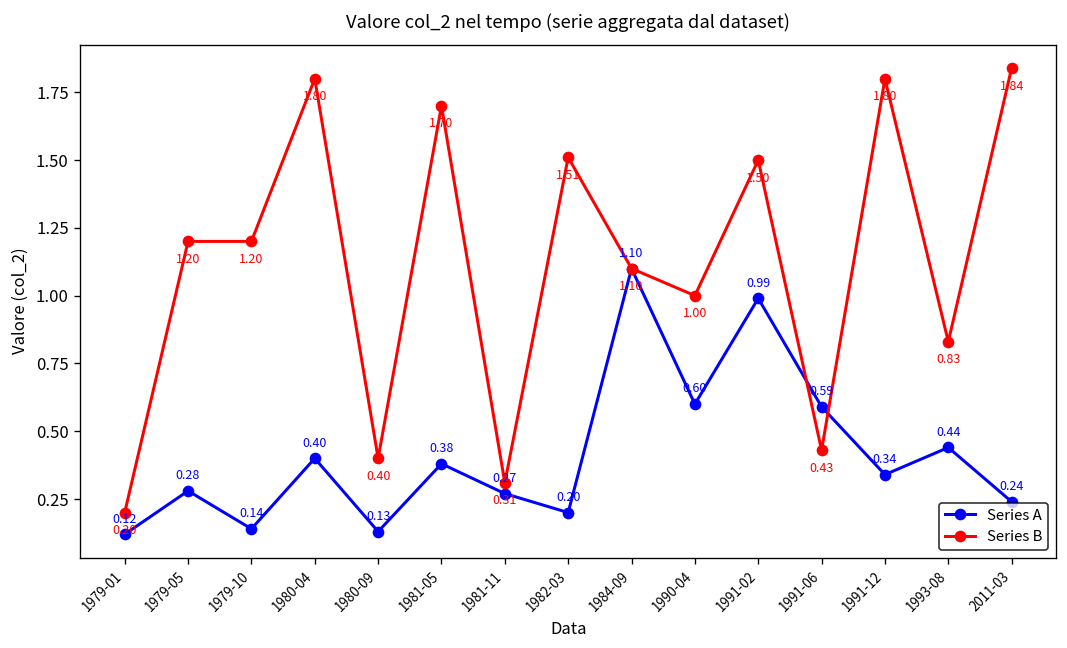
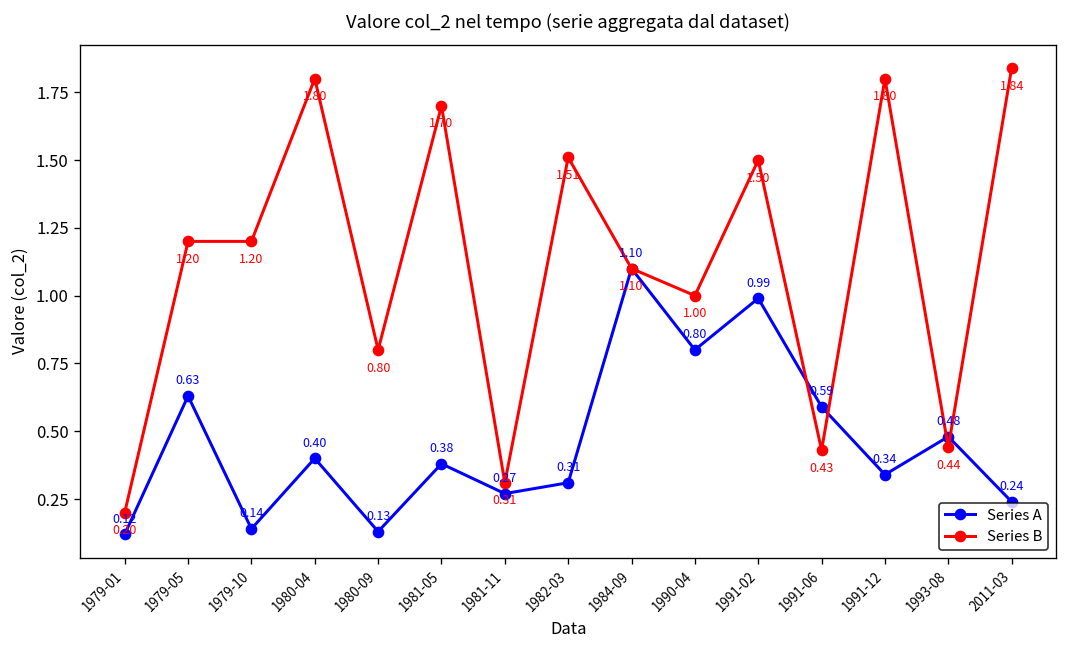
Series A, 1979-05: 0.28 -> 0.63
Series B, 1980-09: 0.40 -> 0.80
Series A, 1982-03: 0.20 -> 0.31
Series A, 1990-04: 0.60 -> 0.80
Series A, 1993-08: 0.44 -> 0.48
Series B, 1993-08: 0.83 -> 0.44
